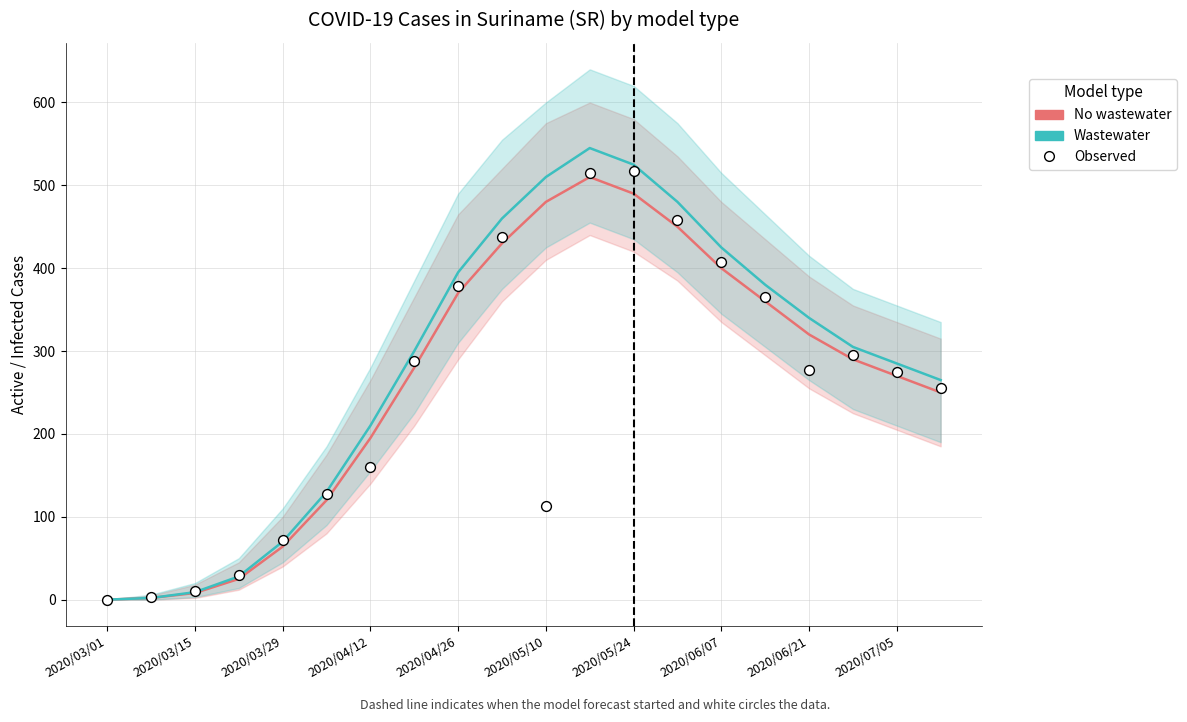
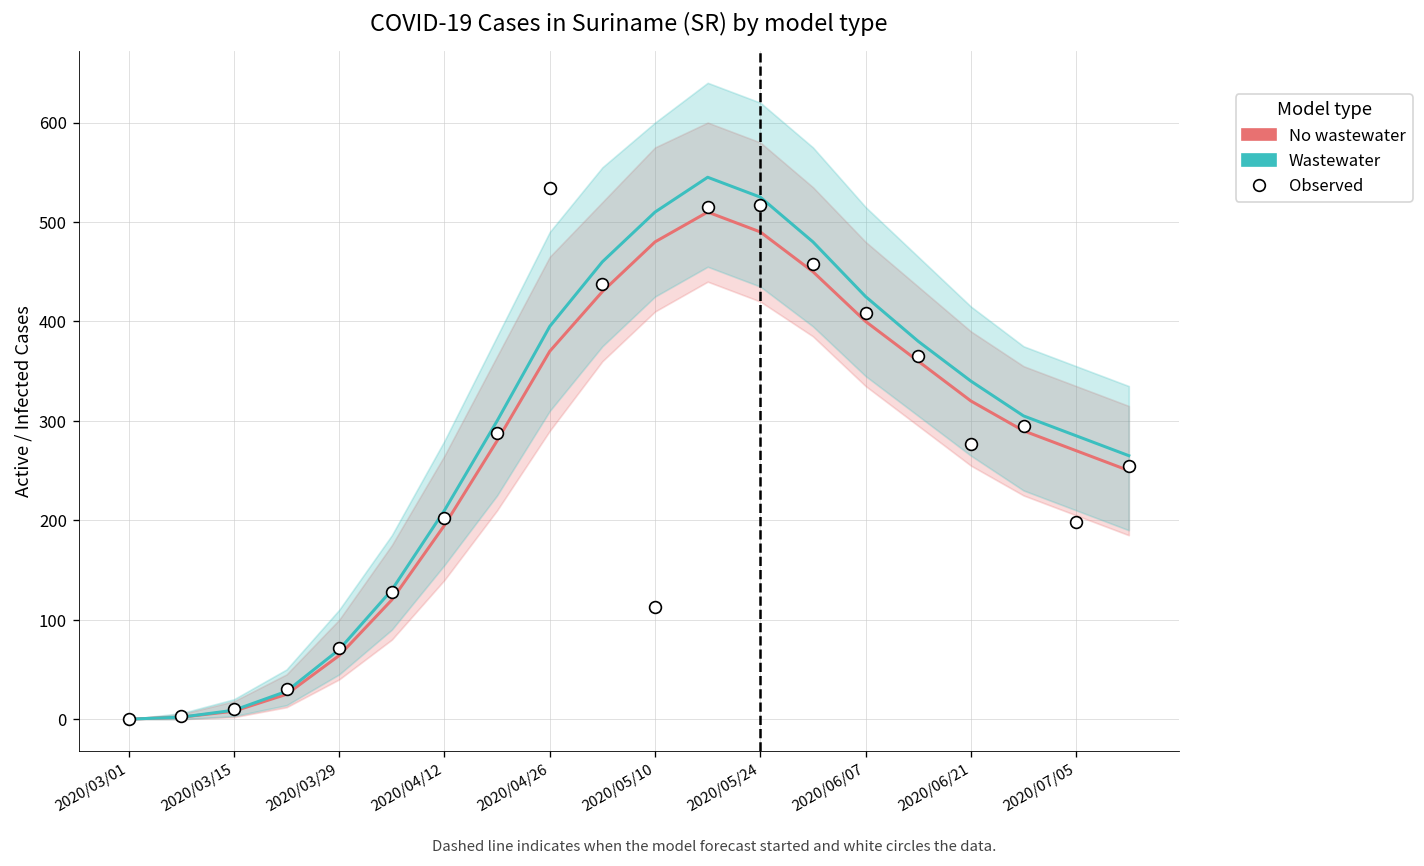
Observed, 2020/04/12: 160 -> 200
Observed, 2020/04/26: 380 -> 530
Observed, 2020/07/05: 280 -> 200
